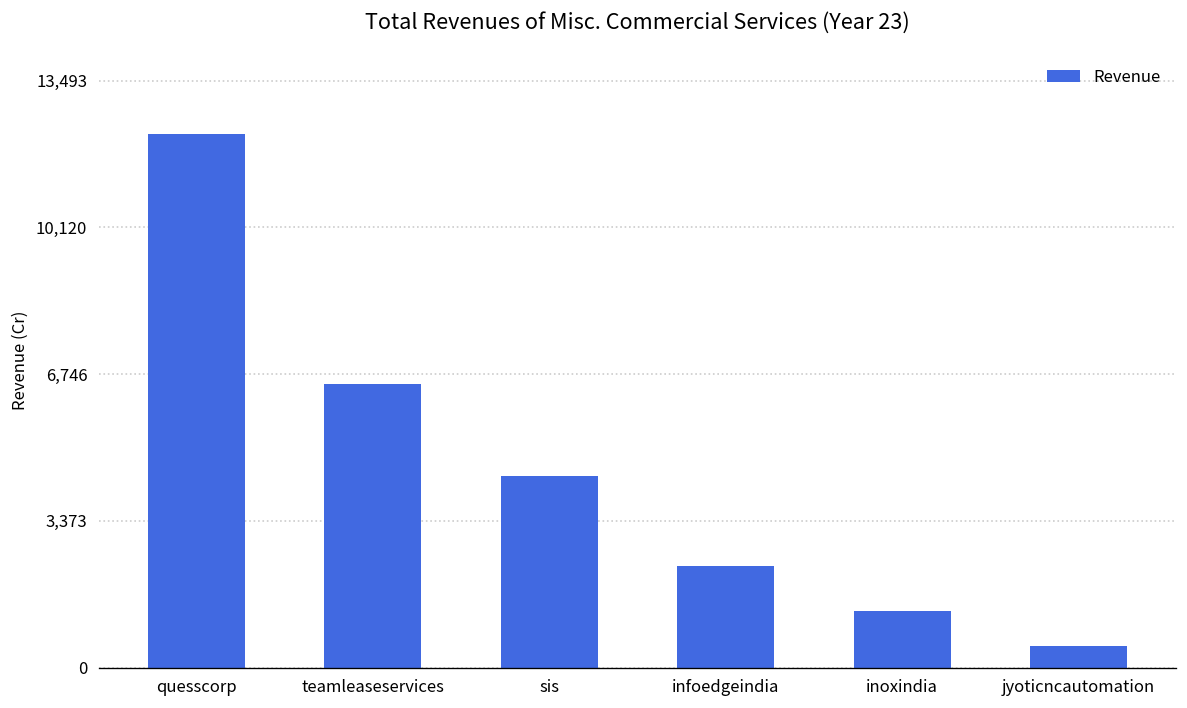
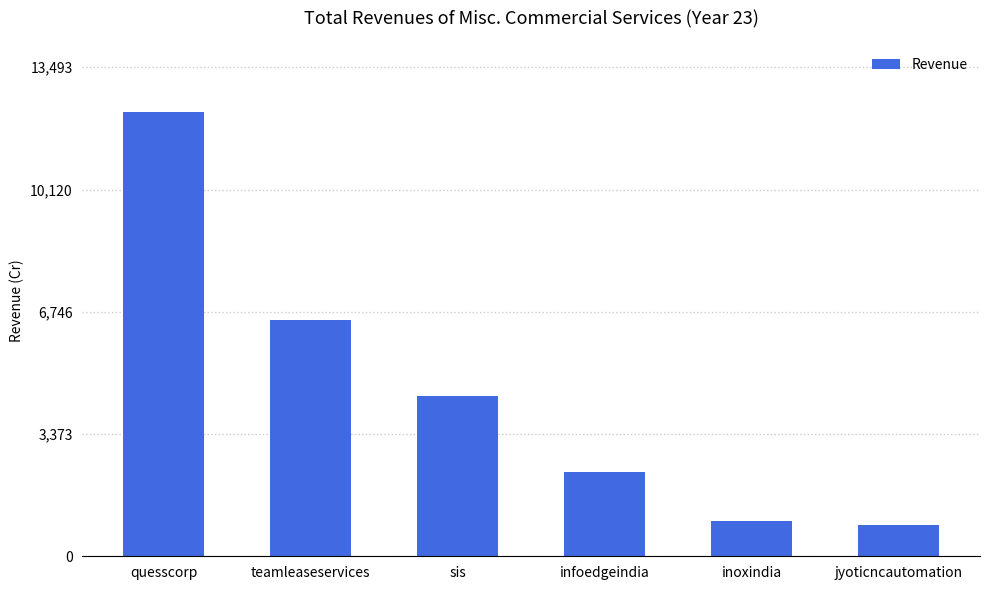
inoxindia: 1,300 -> 1,000
jyoticncautomation: 500 -> 900
